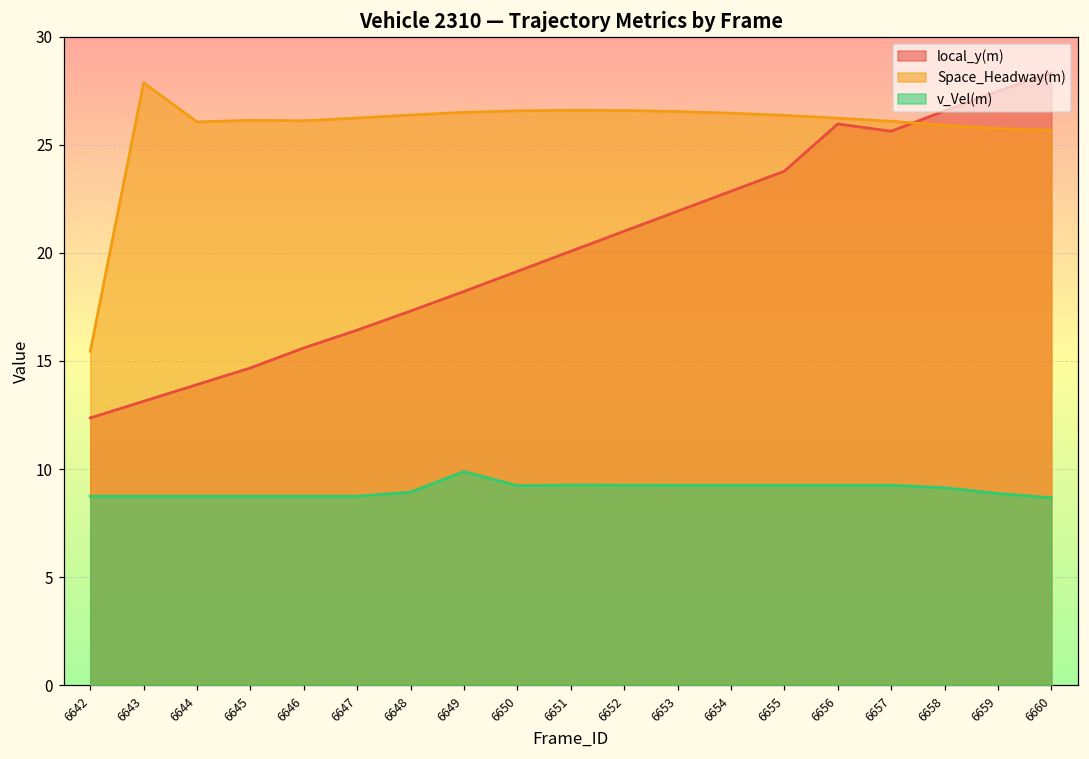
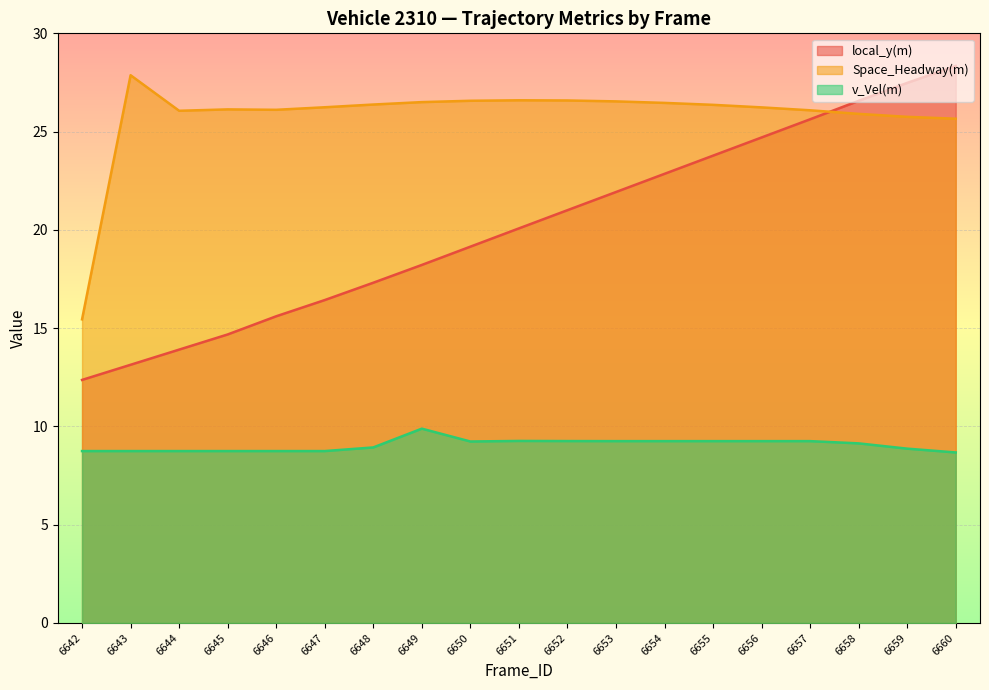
local_y(m), 6656: 26.0 -> 24.7
